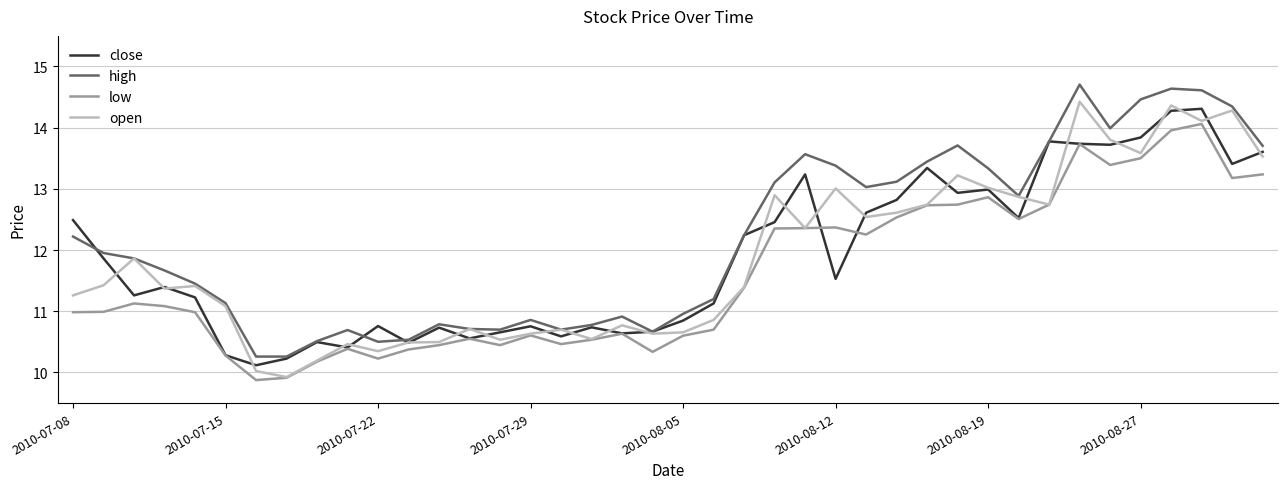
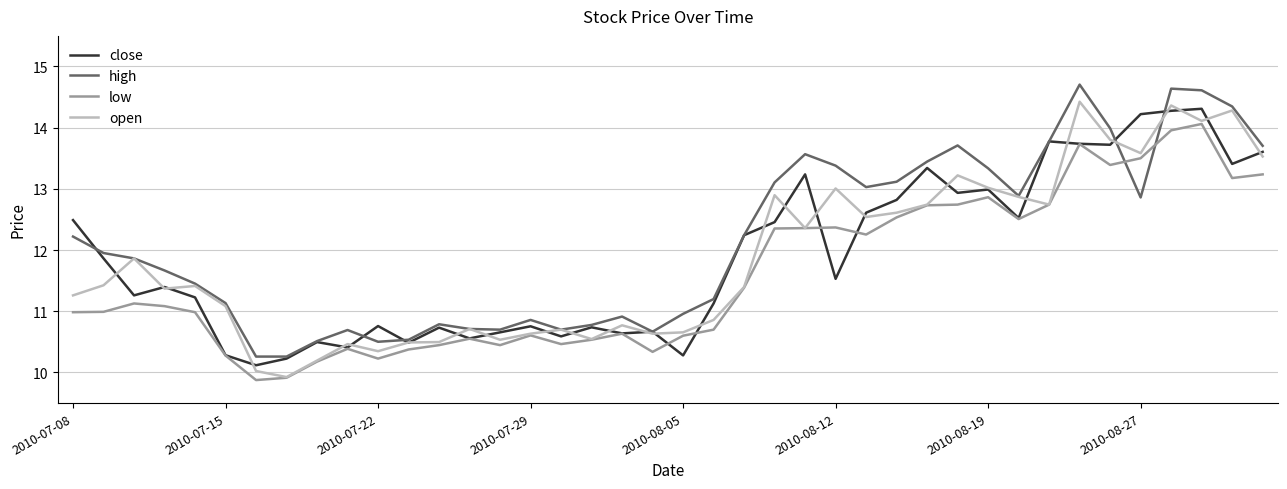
close, 2010-08-05: 10.8 -> 10.3
close, 2010-08-27: 13.8 -> 14.2
high, 2010-08-27: 14.5 -> 12.9
